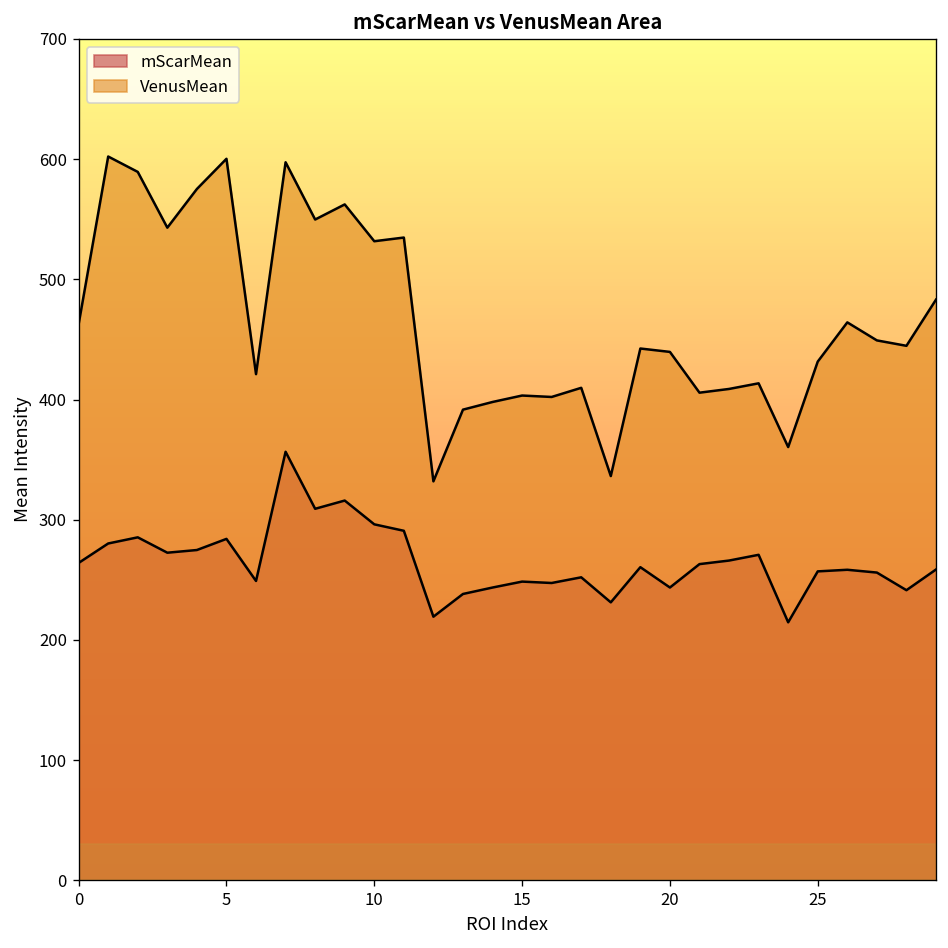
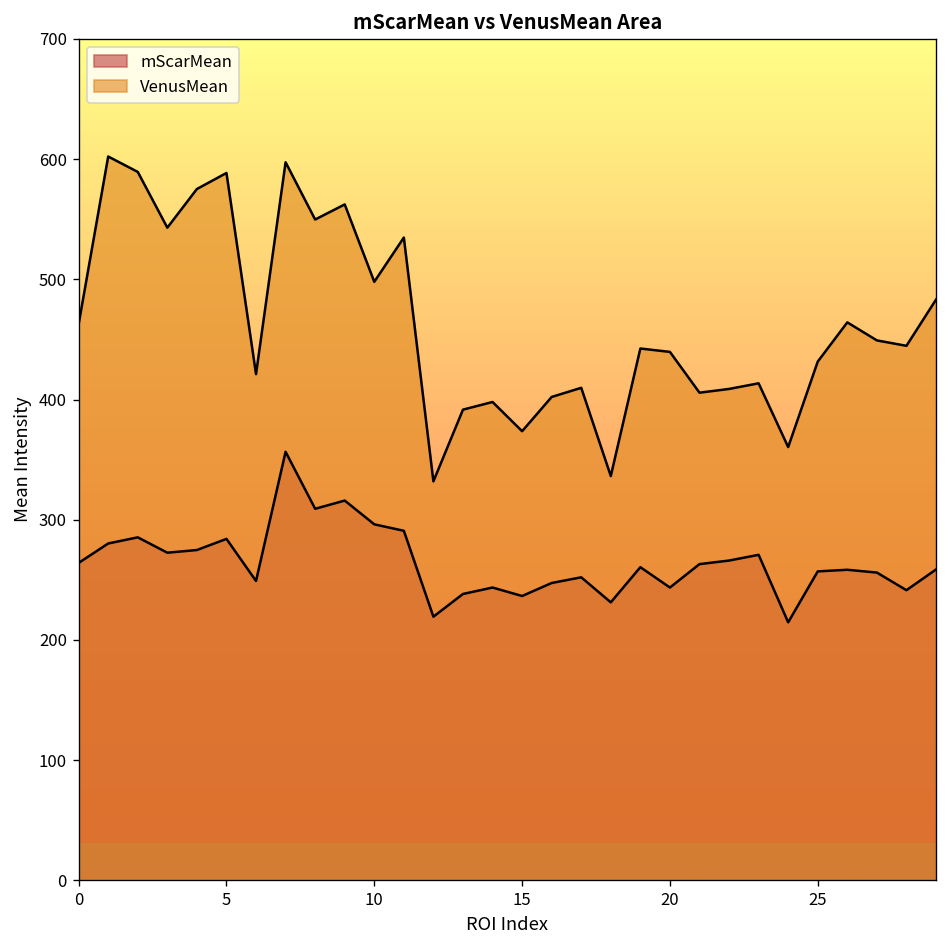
VenusMean, 5: 600 -> 588
VenusMean, 10: 532 -> 498
mScarMean, 15: 249 -> 237
VenusMean, 15: 403 -> 374
